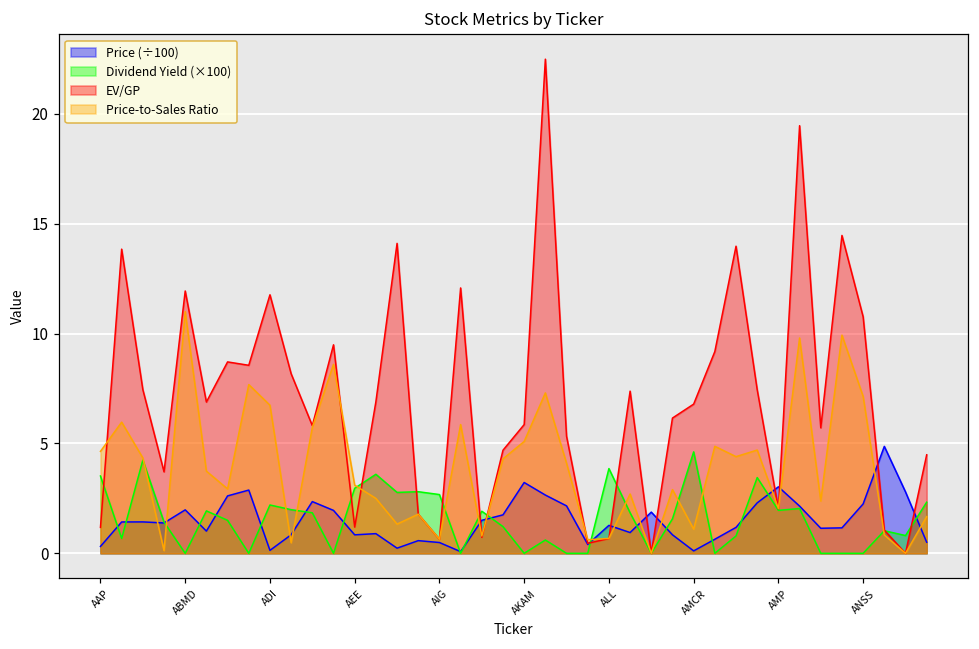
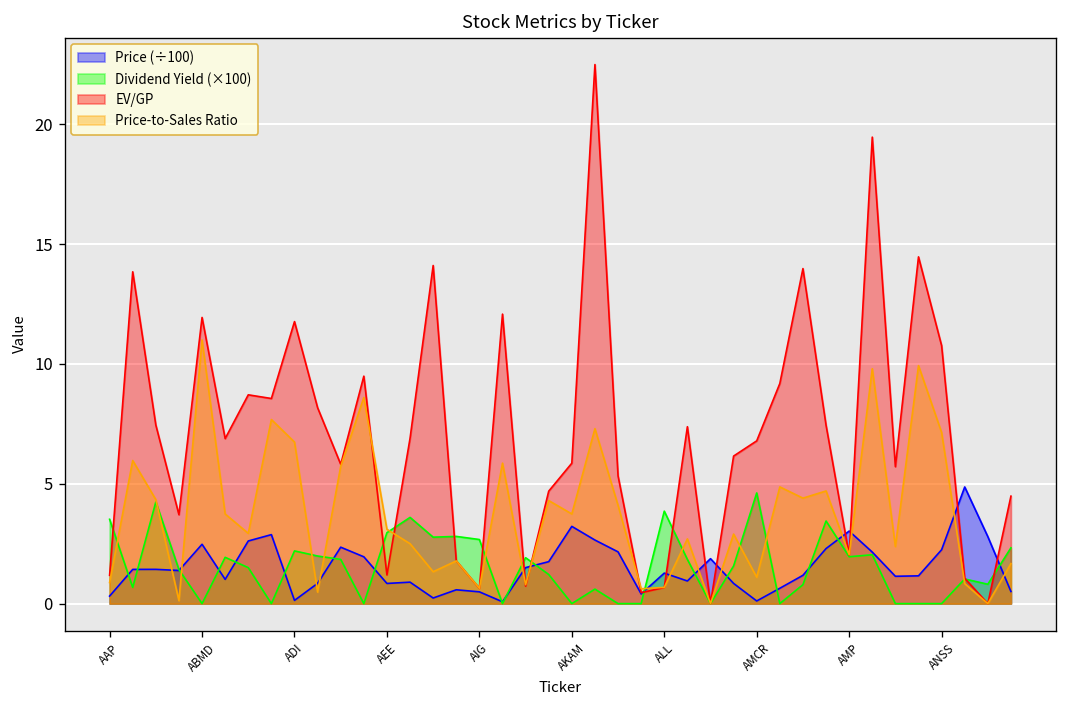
Price-to-Sales Ratio, AAP: 4.6 -> 0.9
Price (÷100), ABMD: 2.0 -> 2.5
Price-to-Sales Ratio, AKAM: 5.1 -> 3.7
